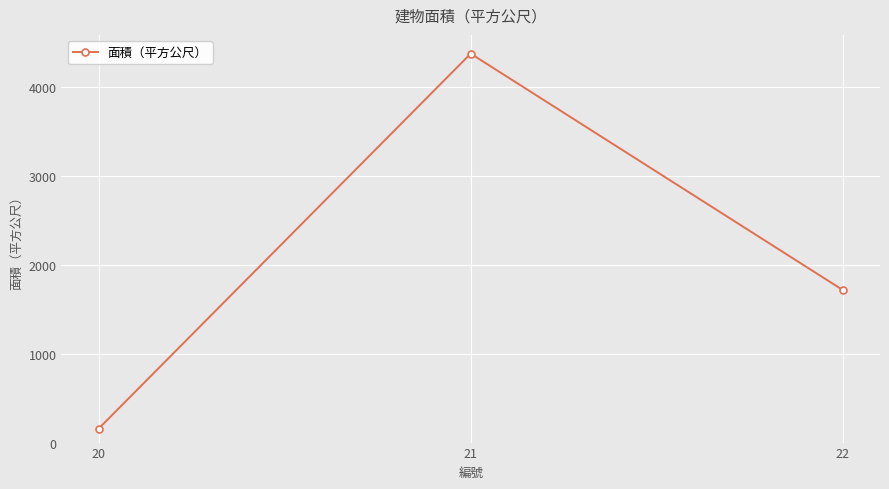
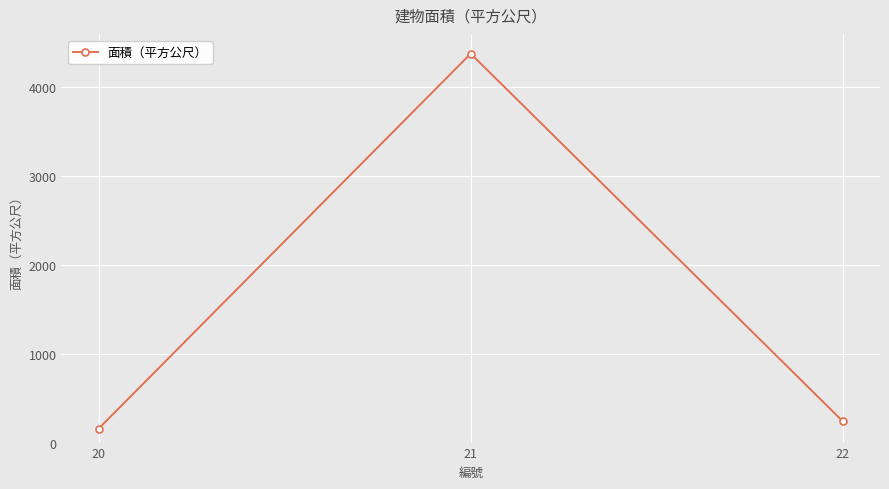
22: 1700 -> 200
